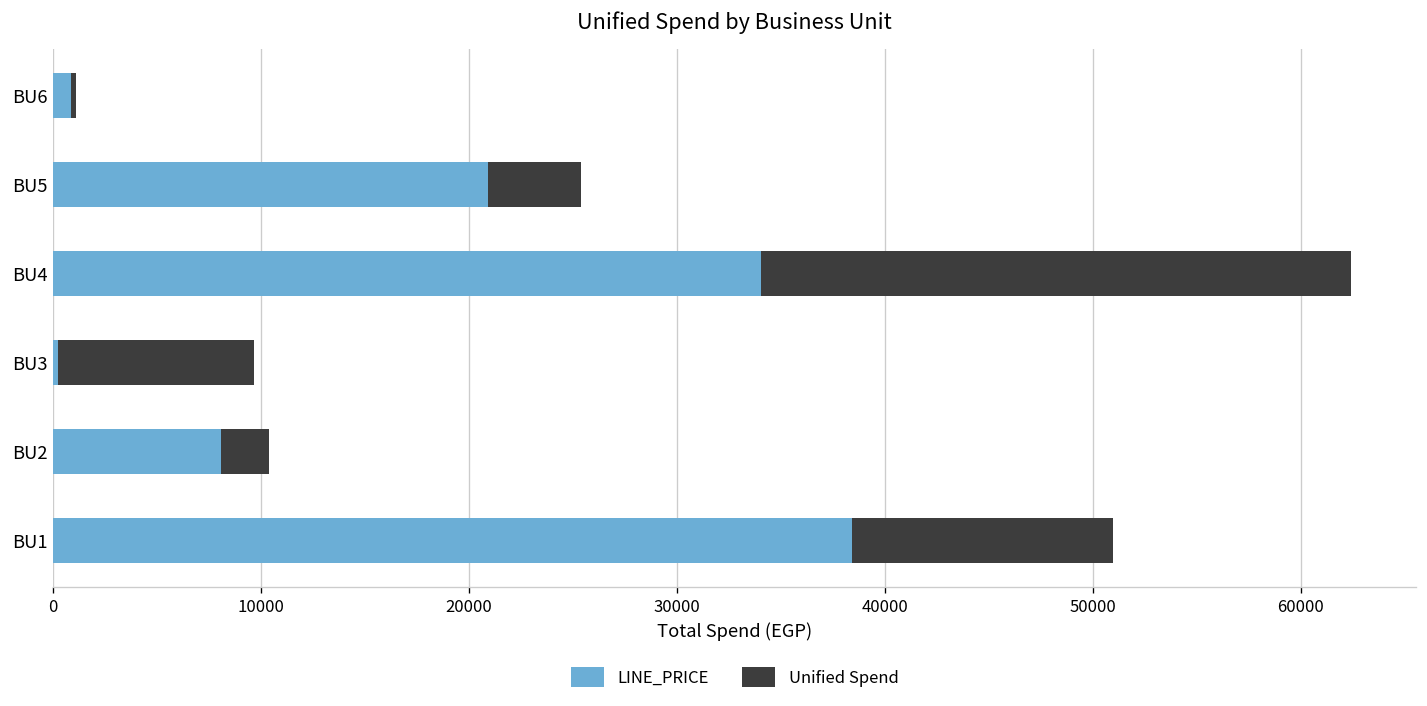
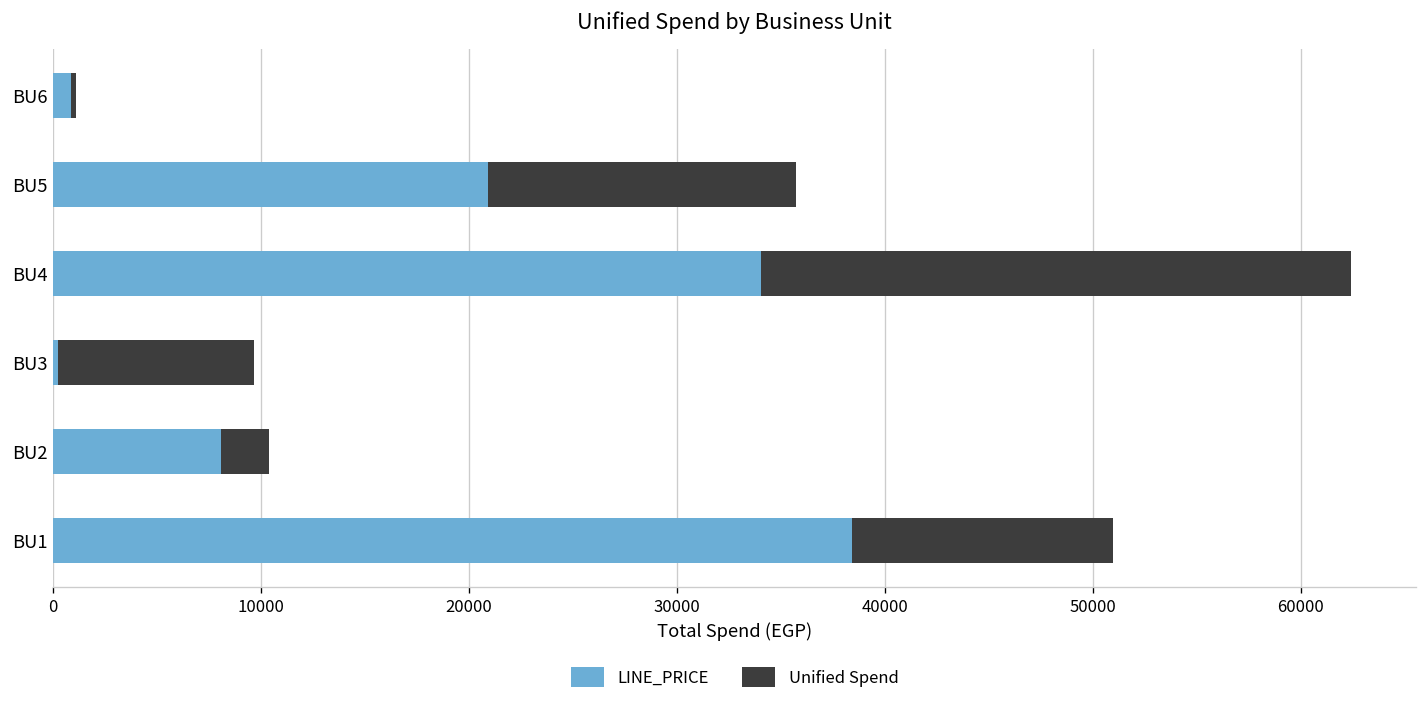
Unified Spend, BU5: 4500 -> 14800
